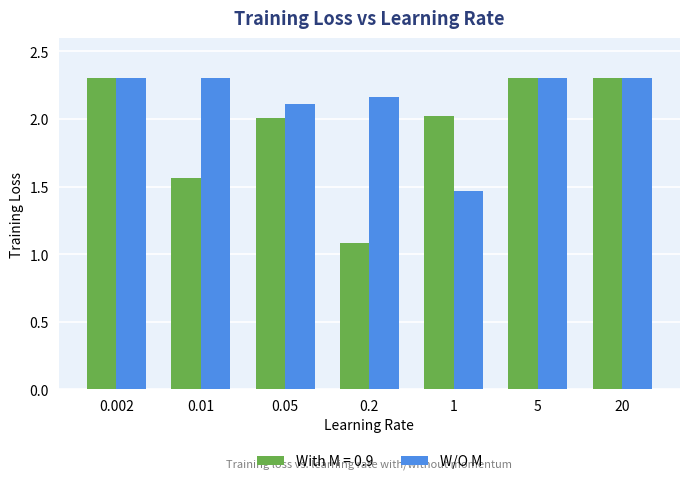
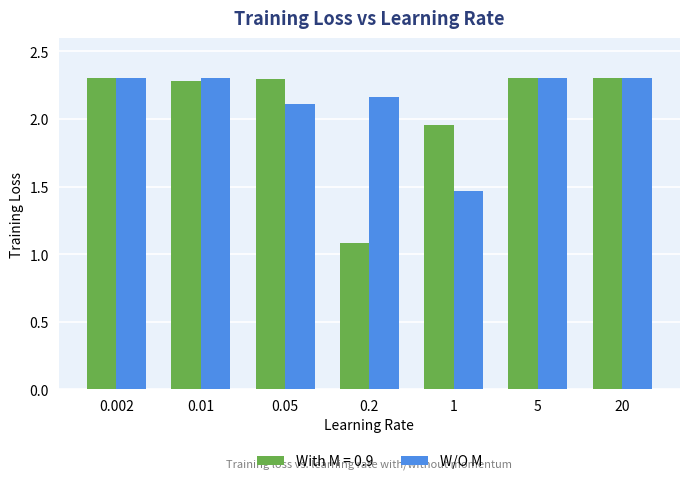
With M = 0.9, 0.01: 1.57 -> 2.28
With M = 0.9, 0.05: 2.01 -> 2.29
With M = 0.9, 1: 2.02 -> 1.96
